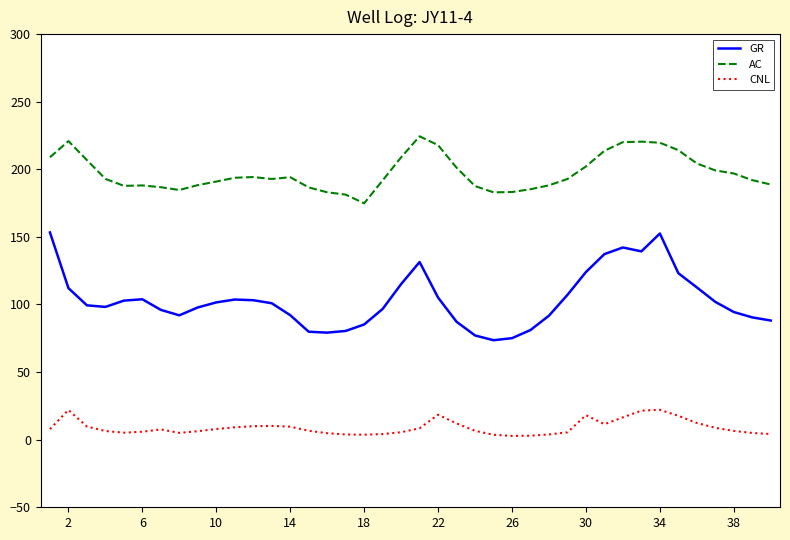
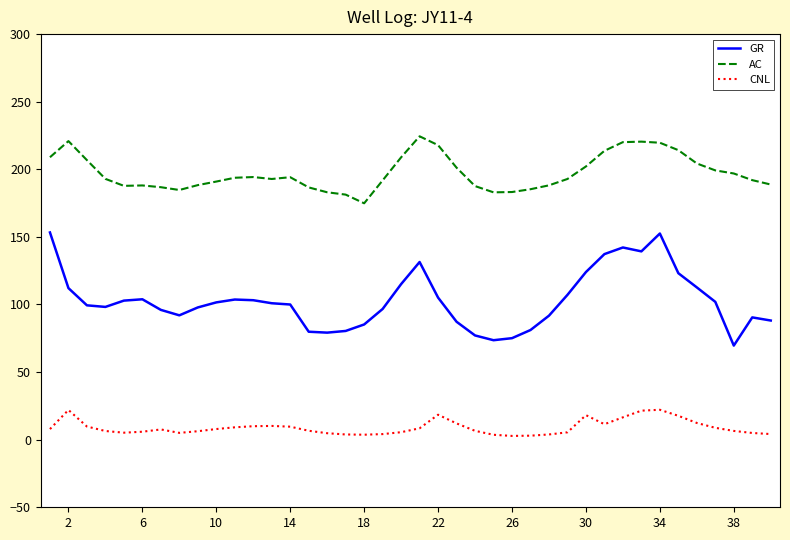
GR, 14: 92 -> 100
GR, 38: 94 -> 70
